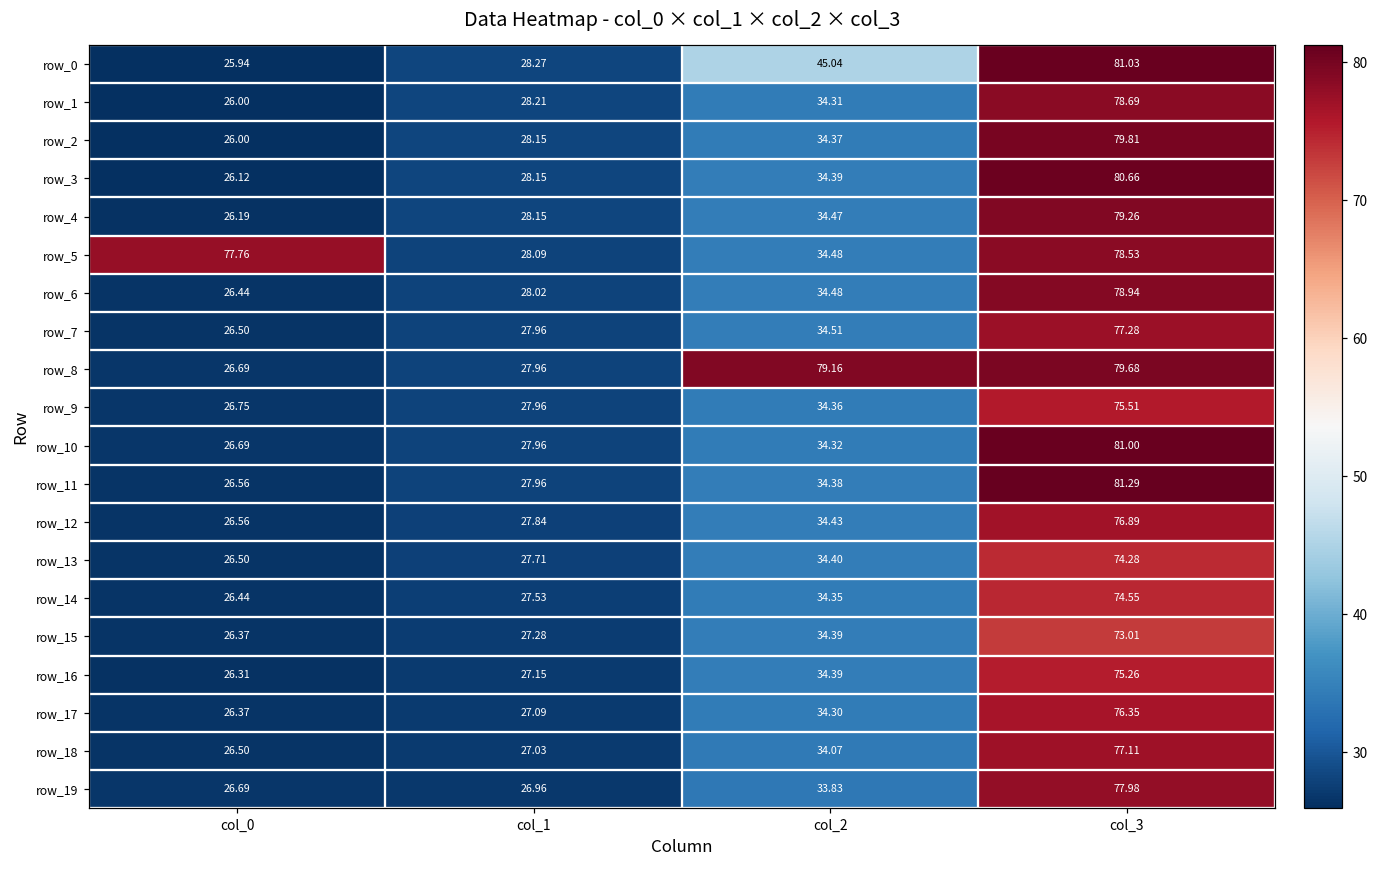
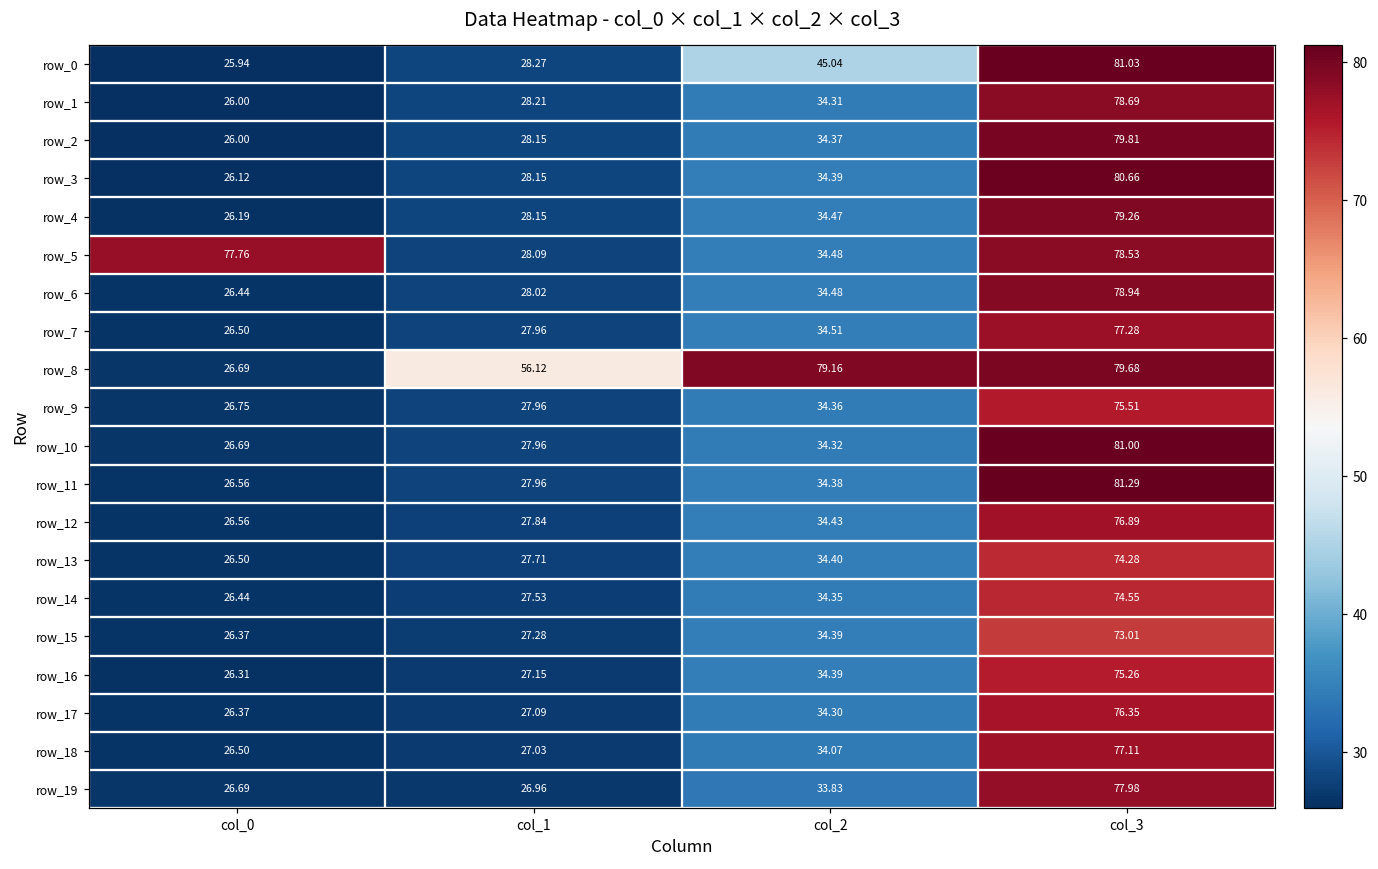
row_8, col_1: 27.96 -> 56.12
